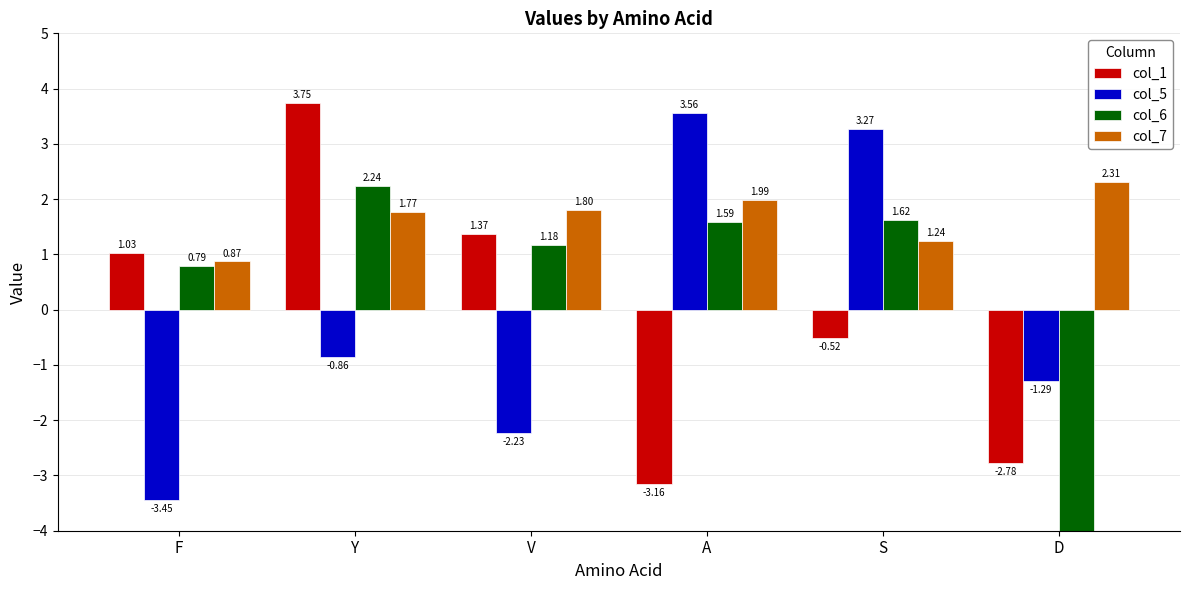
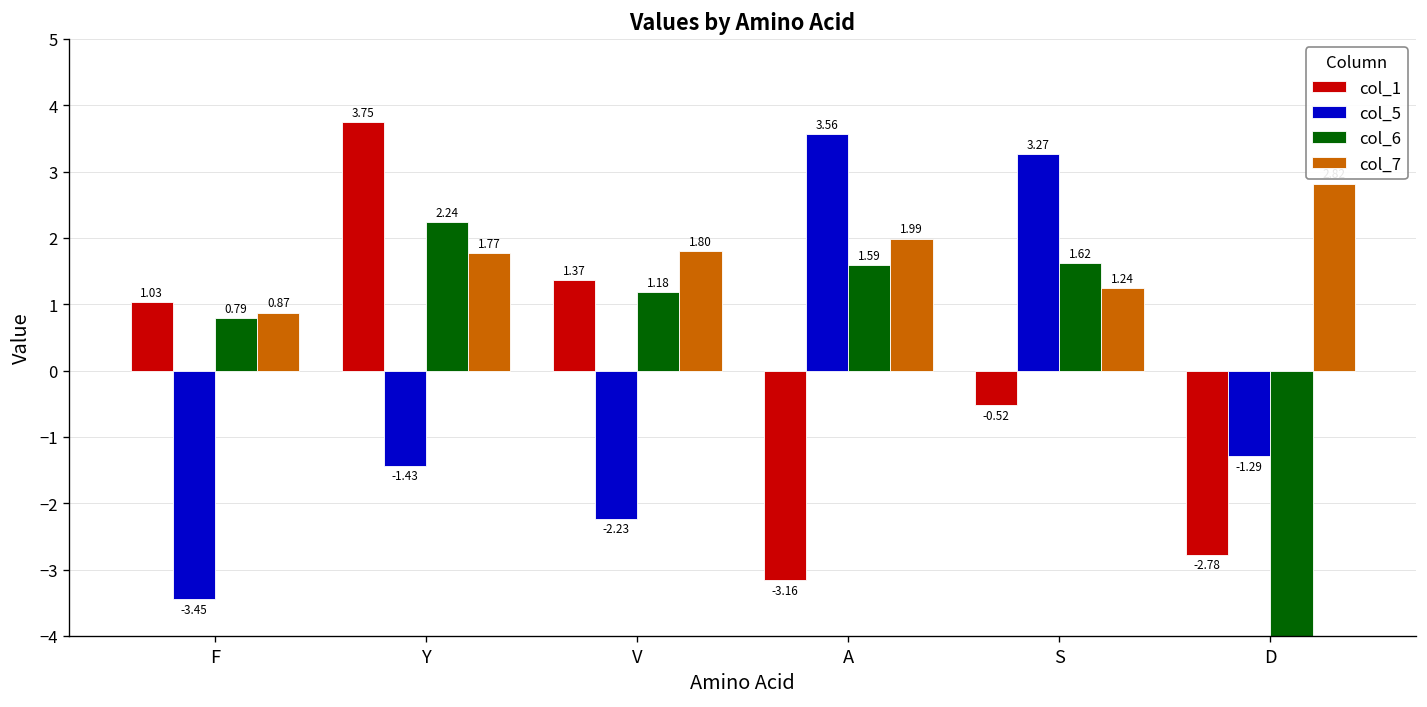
col_5, Y: -0.86 -> -1.43
col_7, D: 2.3 -> 2.8
